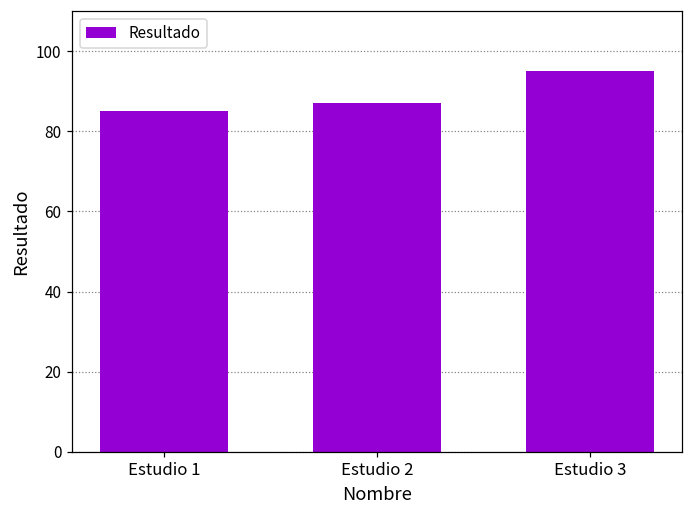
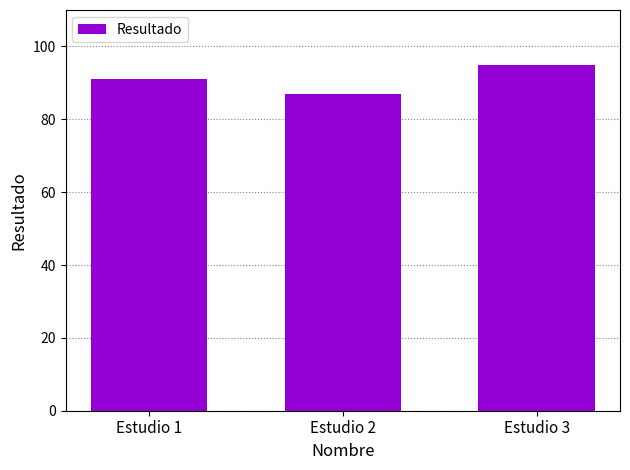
Estudio 1: 85 -> 91
